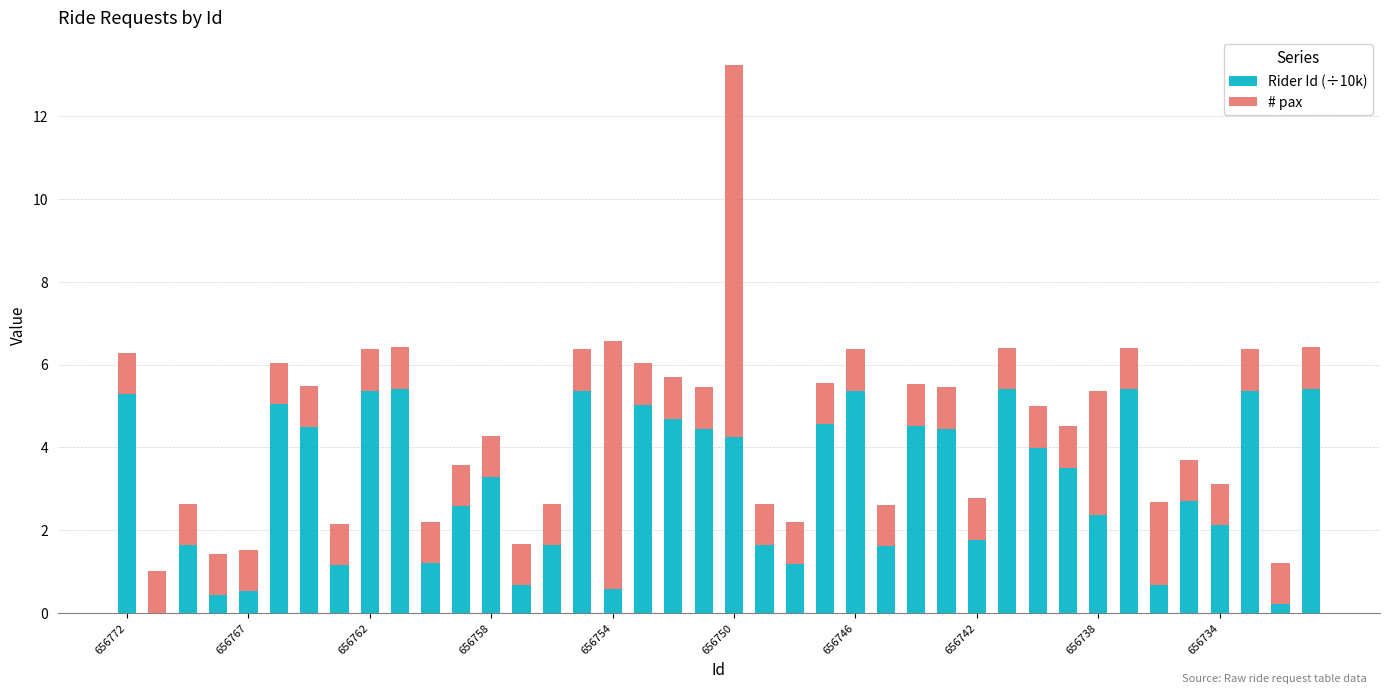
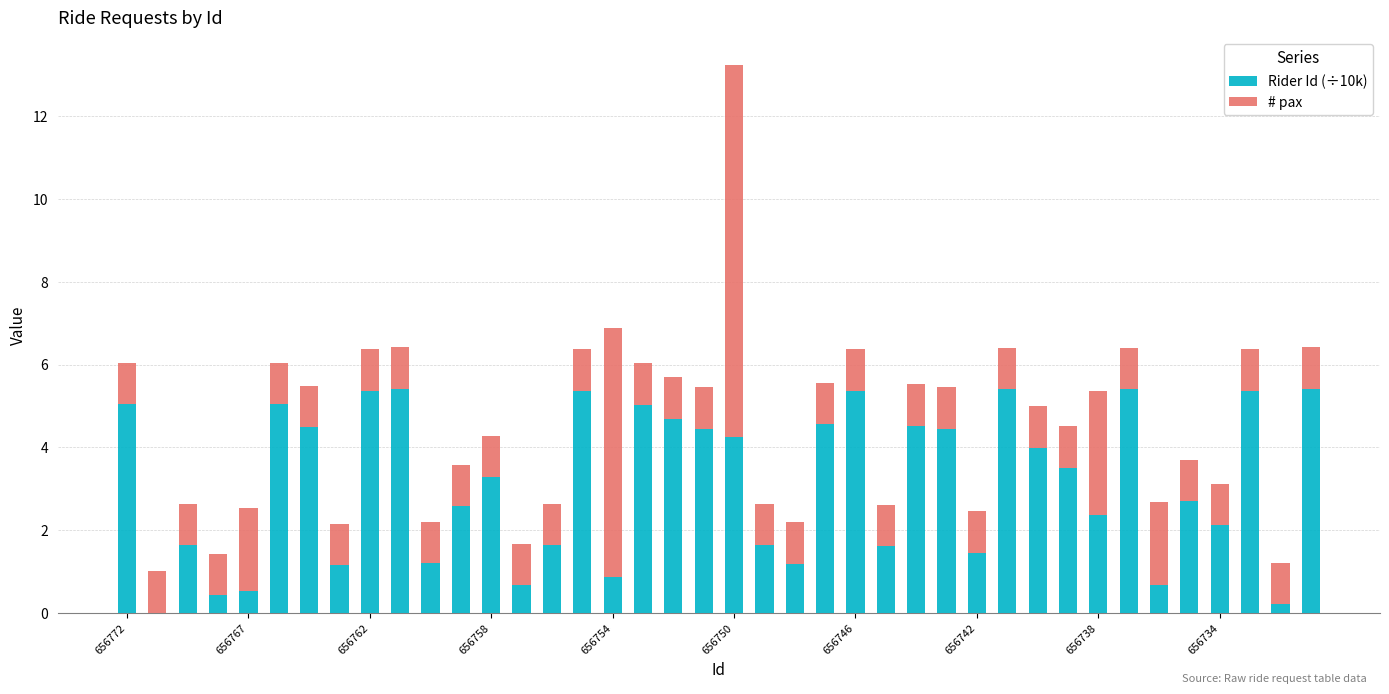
Rider Id (÷10k), 656772: 5.3 -> 5.0
# pax, 656767: 1 -> 2
Rider Id (÷10k), 656754: 0.6 -> 0.9
Rider Id (÷10k), 656742: 1.8 -> 1.5
